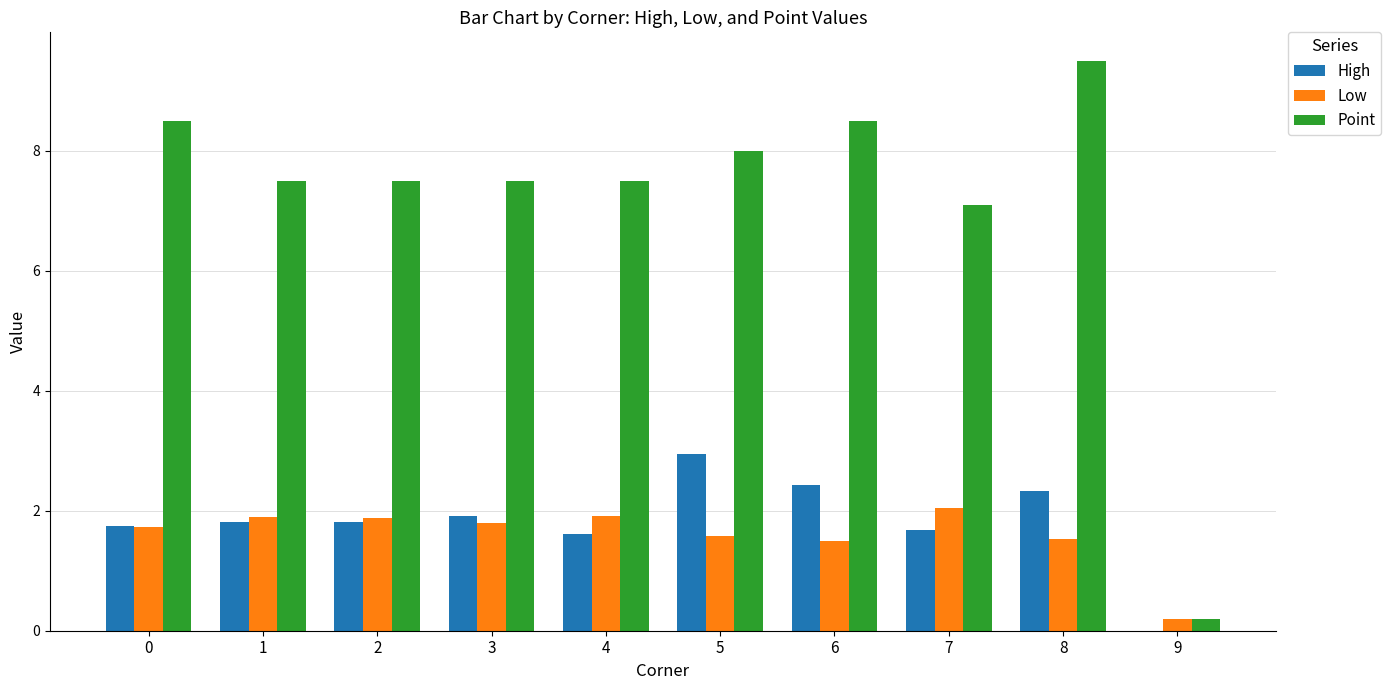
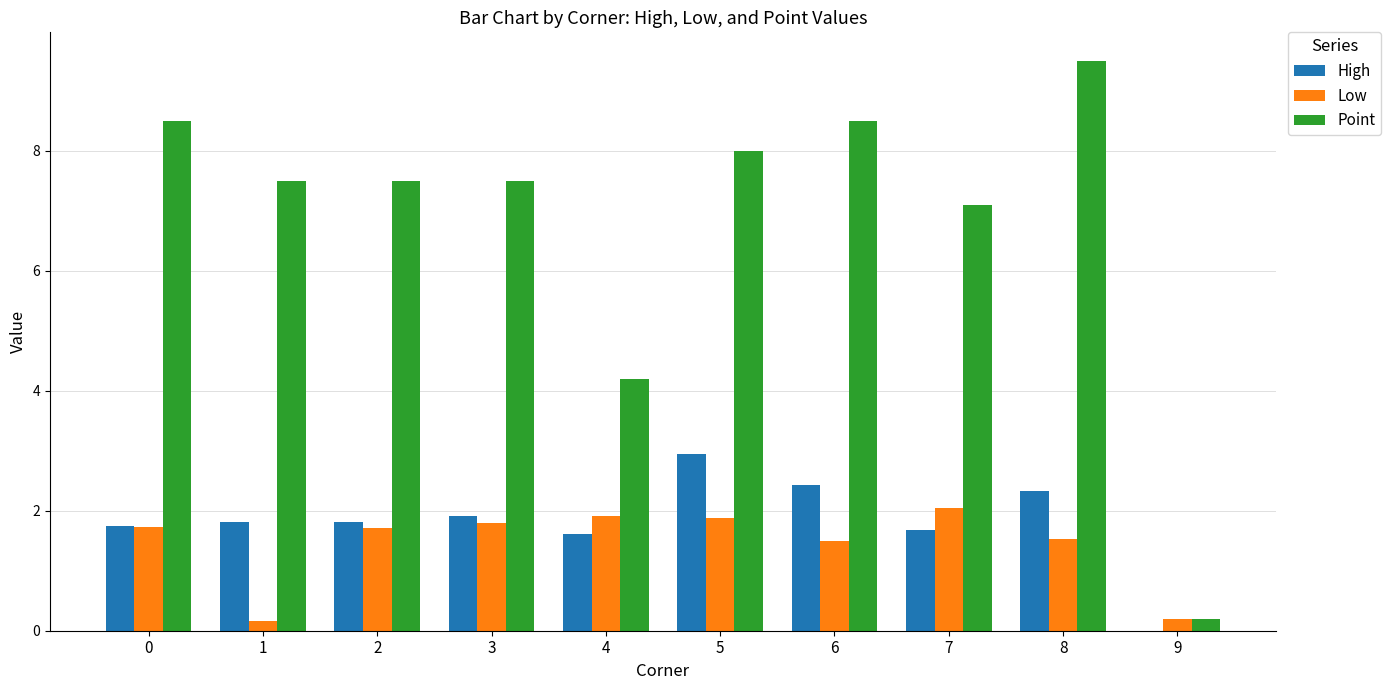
Low, 1: 1.9 -> 0.2
Low, 2: 1.9 -> 1.7
Point, 4: 7.5 -> 4.2
Low, 5: 1.6 -> 1.9
